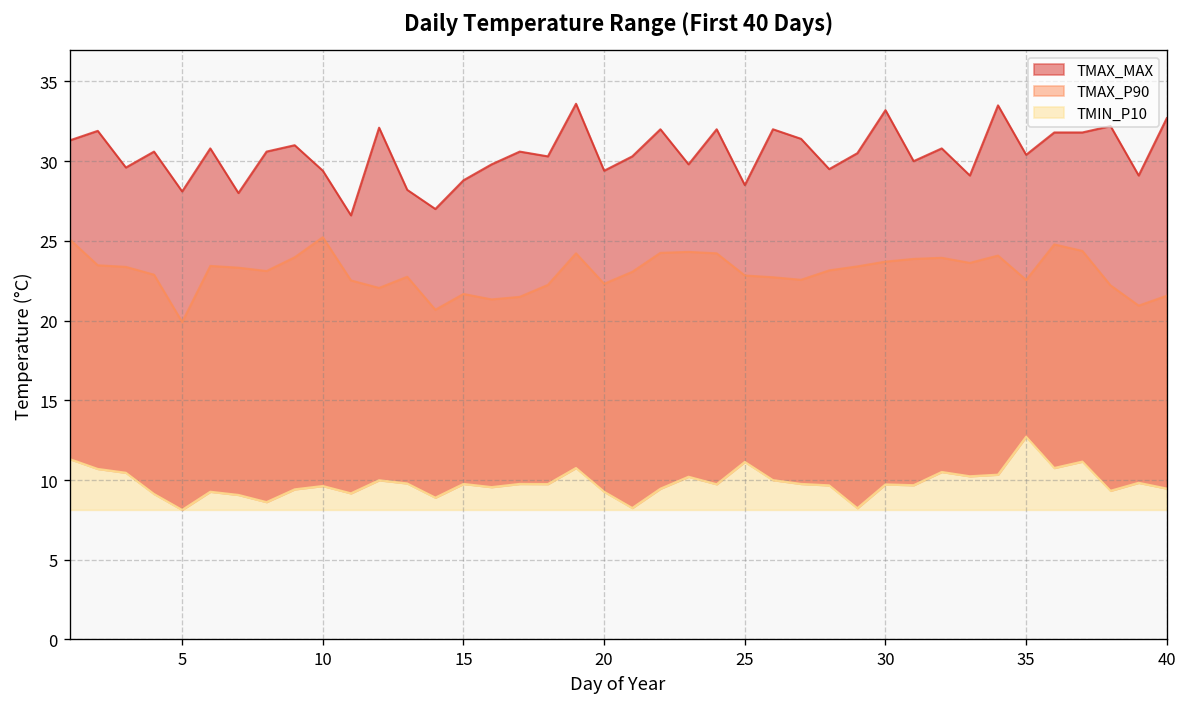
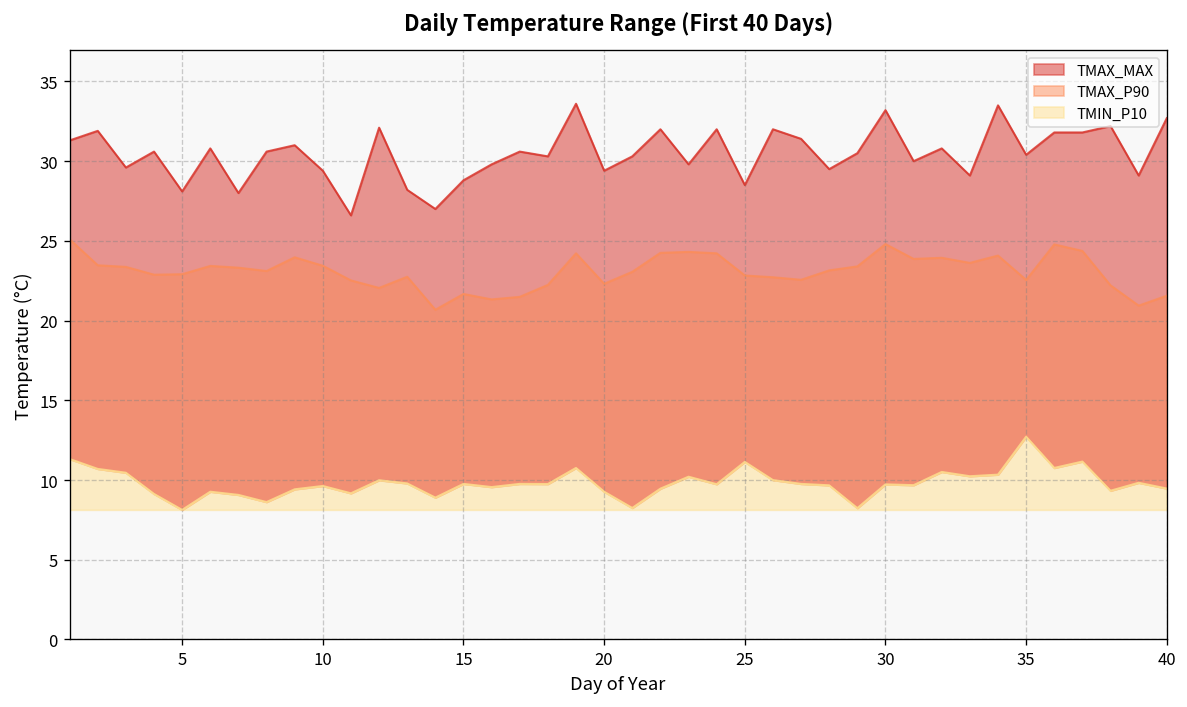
TMAX_P90, 5: 19.9 -> 22.9
TMAX_P90, 10: 25.2 -> 23.4
TMAX_P90, 30: 23.7 -> 24.8
